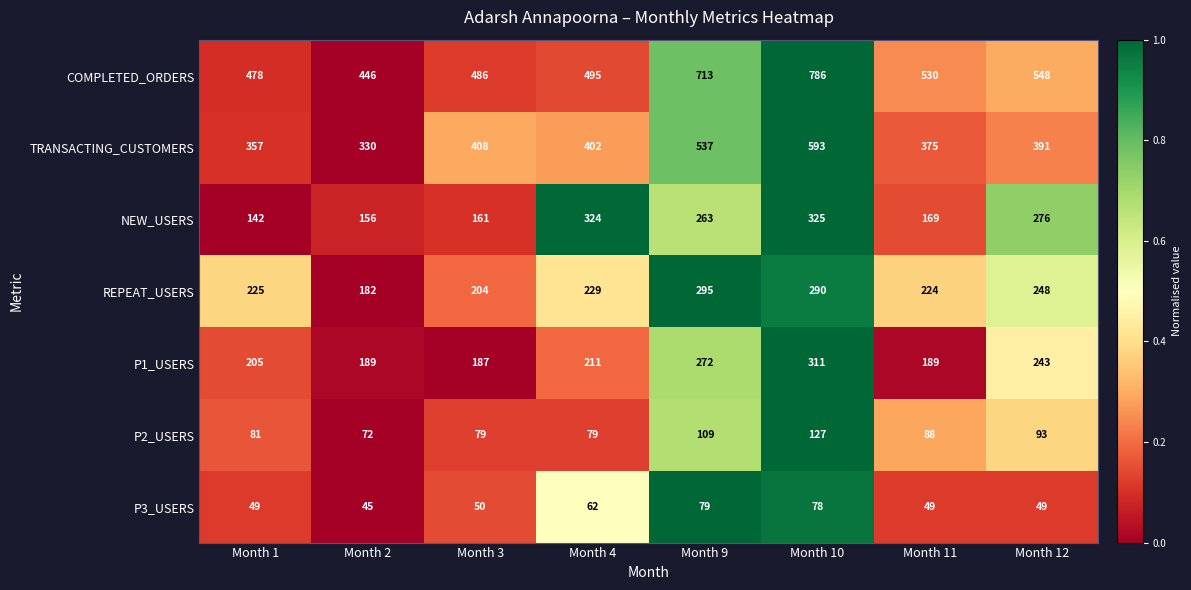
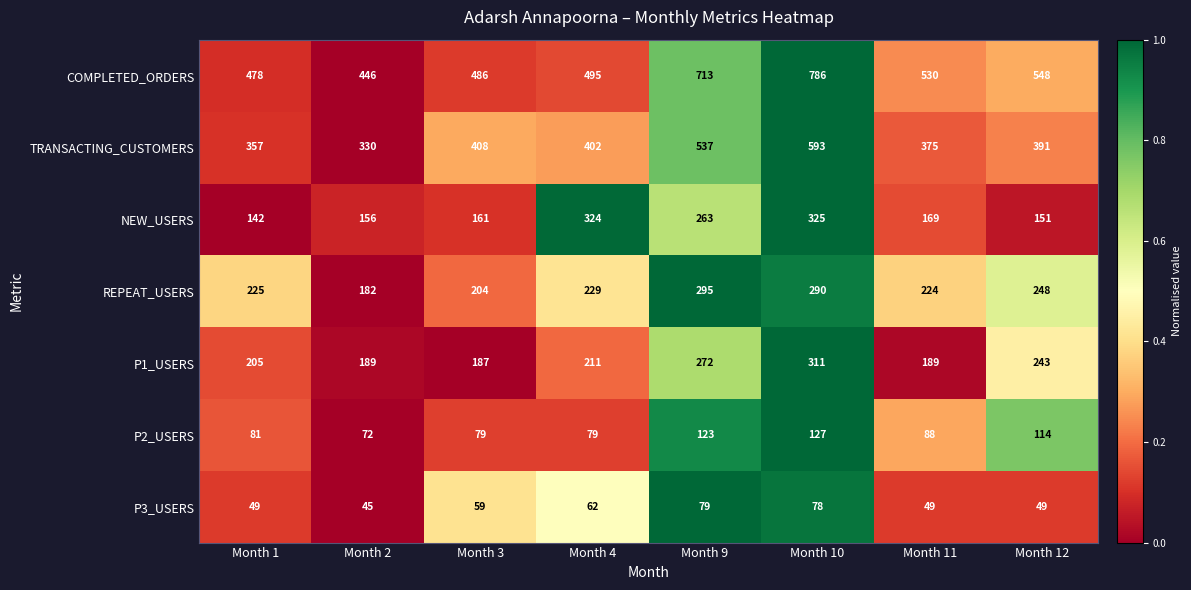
NEW_USERS, Month 12: 276 -> 151
P2_USERS, Month 9: 109 -> 123
P2_USERS, Month 12: 93 -> 114
P3_USERS, Month 3: 50 -> 59
